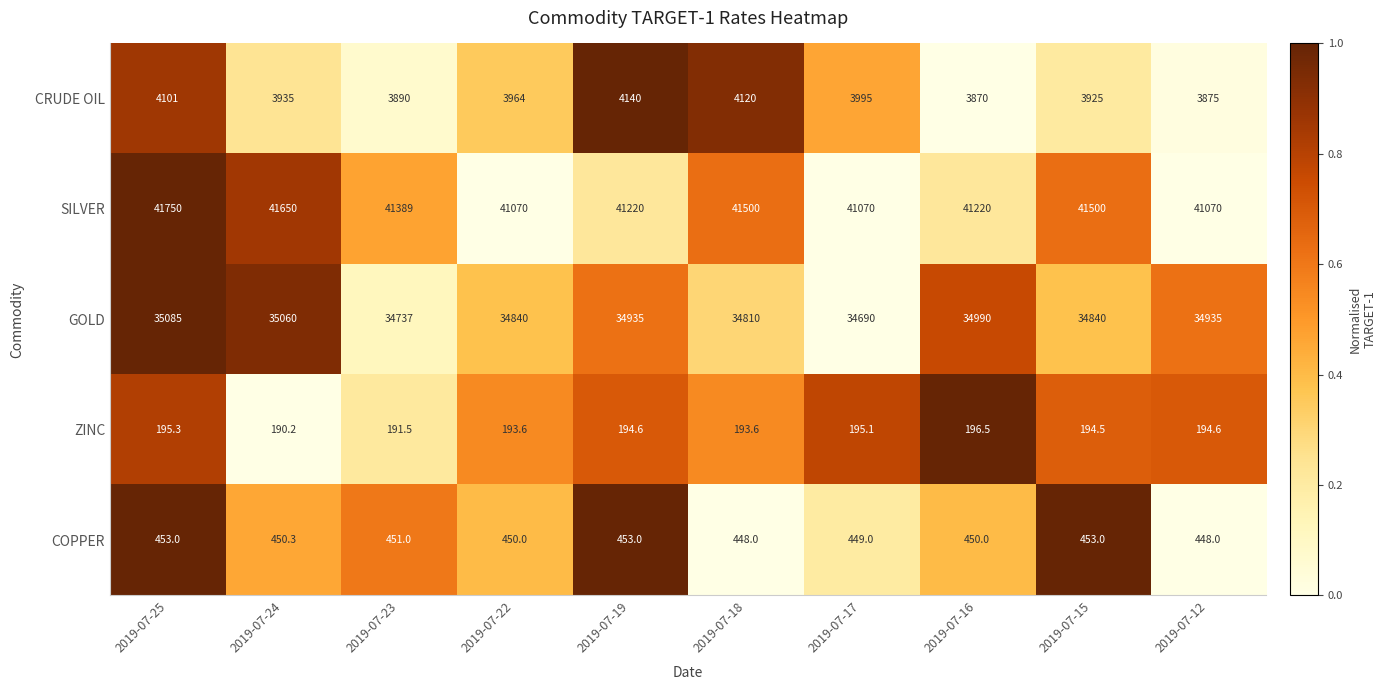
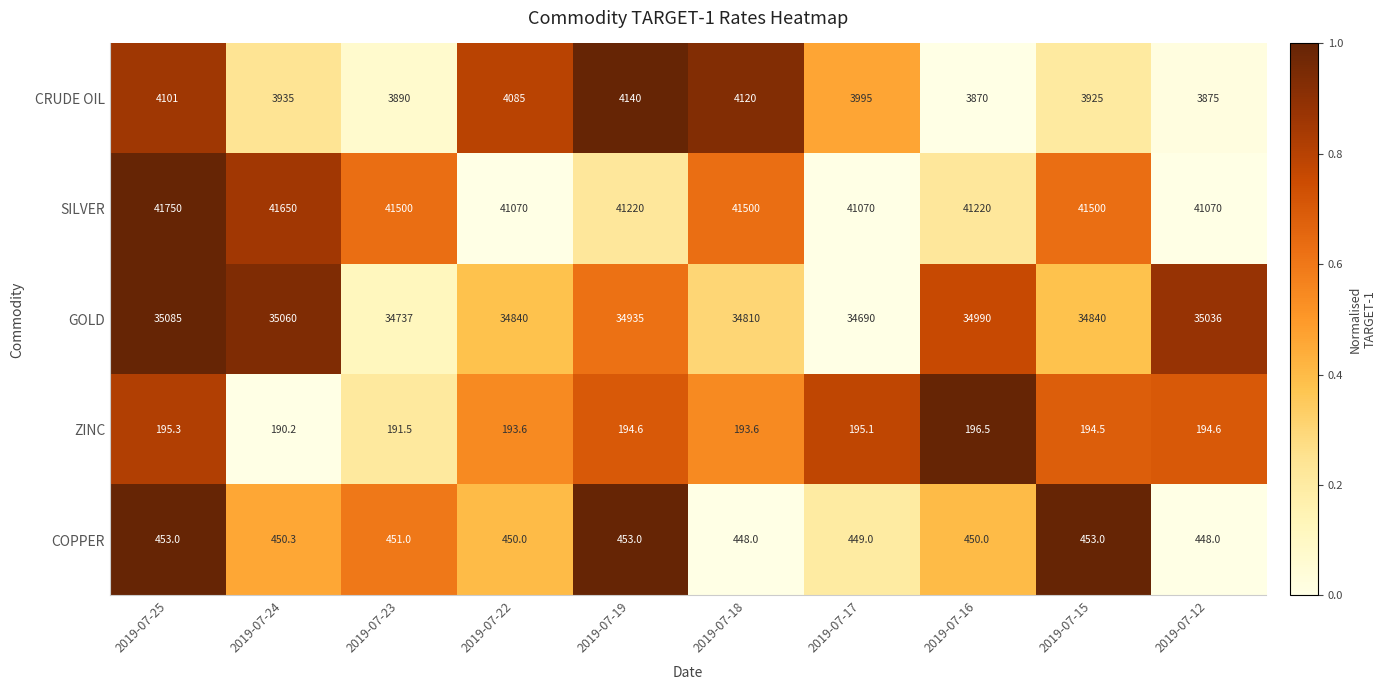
CRUDE OIL, 2019-07-22: 3964 -> 4085
SILVER, 2019-07-23: 41389 -> 41500
GOLD, 2019-07-12: 34935 -> 35036
